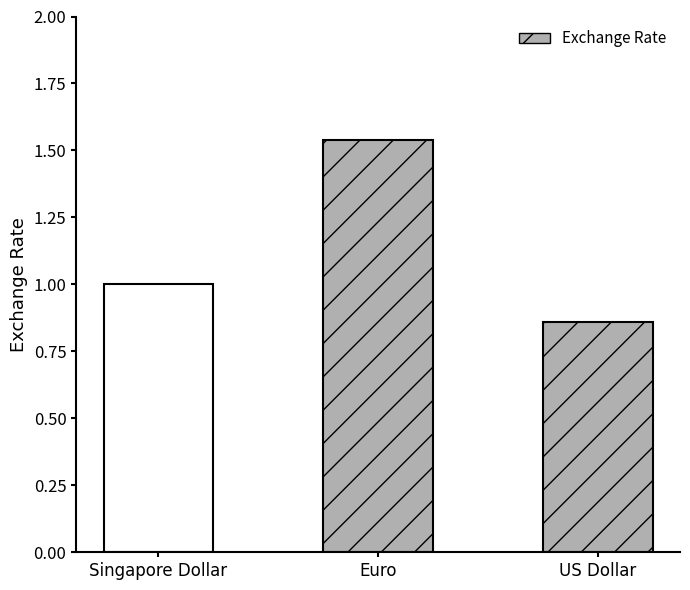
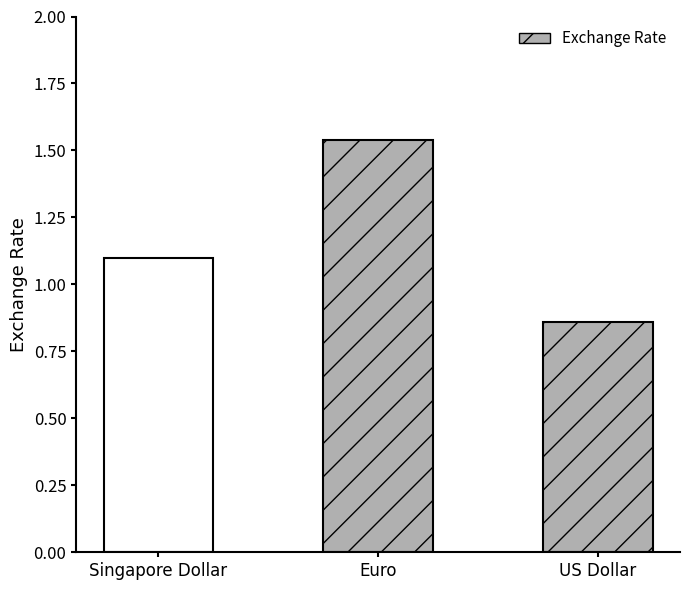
Singapore Dollar: 1.0 -> 1.1
